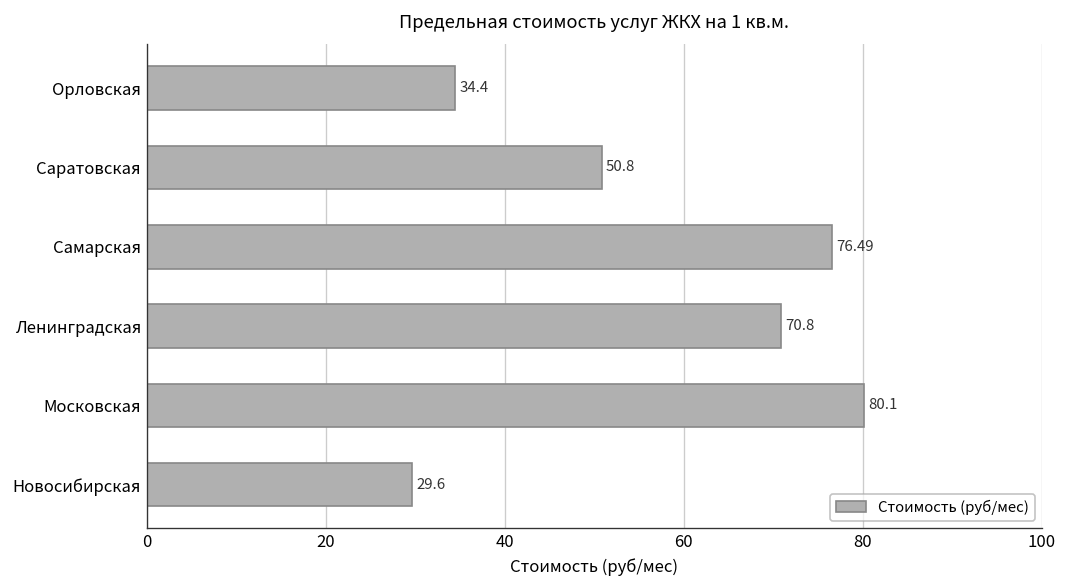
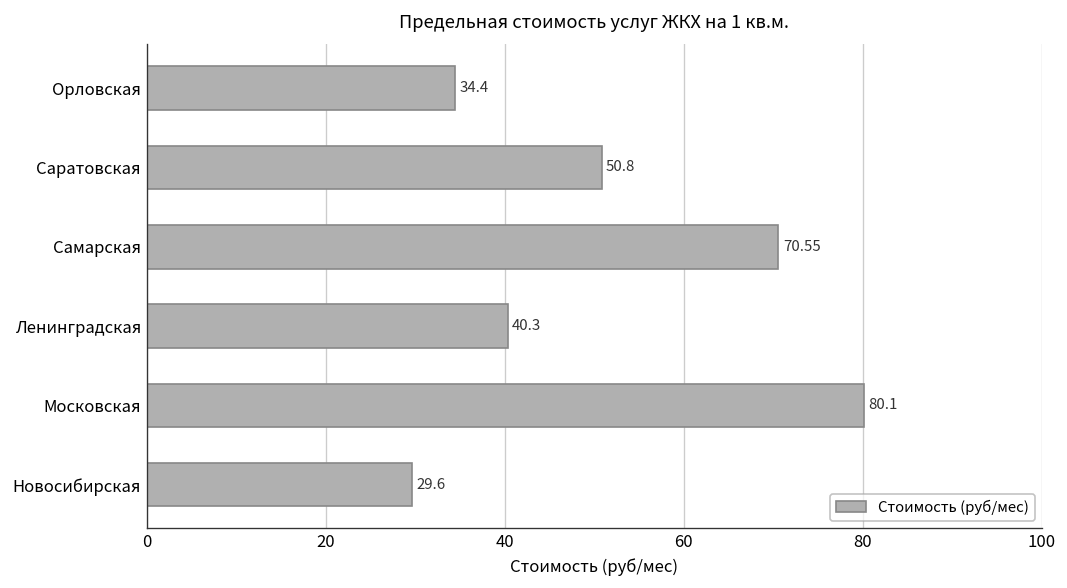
Самарская: 76.49 -> 70.55
Ленинградская: 70.8 -> 40.3
